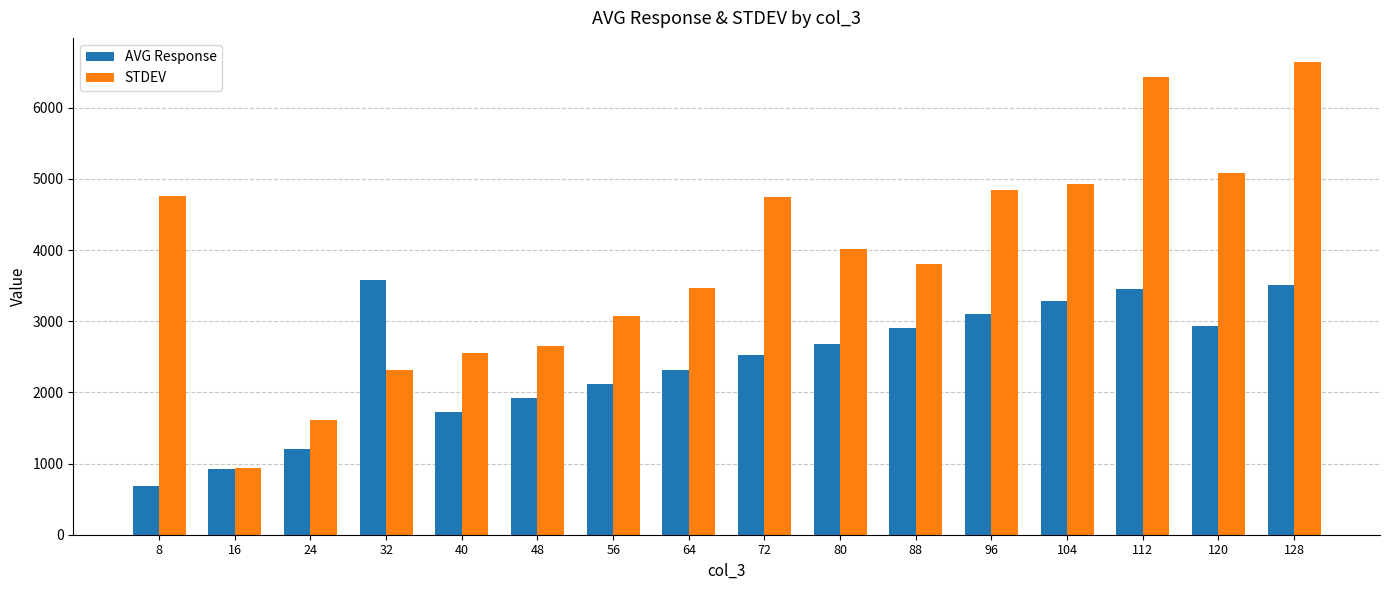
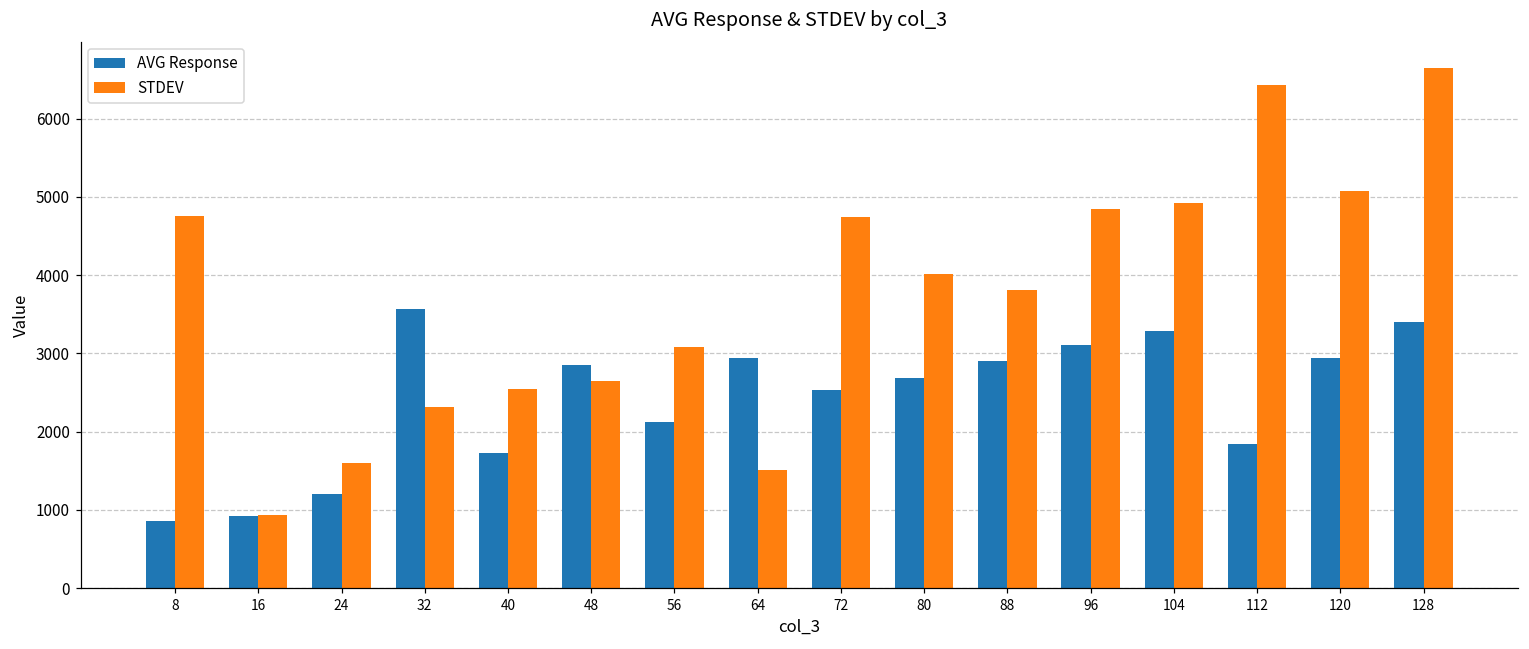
AVG Response, 8: 700 -> 900
AVG Response, 48: 1900 -> 2900
AVG Response, 64: 2300 -> 2900
STDEV, 64: 3500 -> 1500
AVG Response, 112: 3500 -> 1800
AVG Response, 128: 3500 -> 3400
